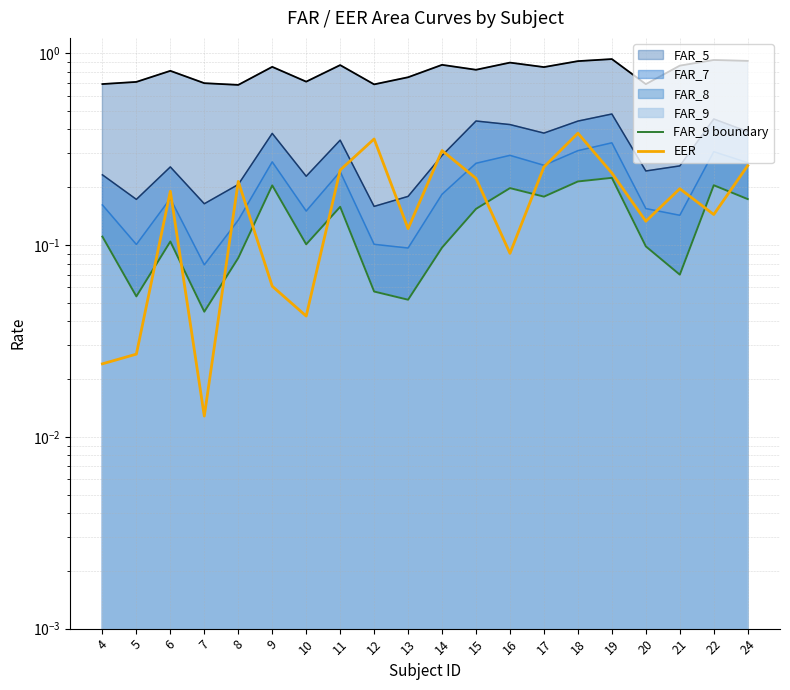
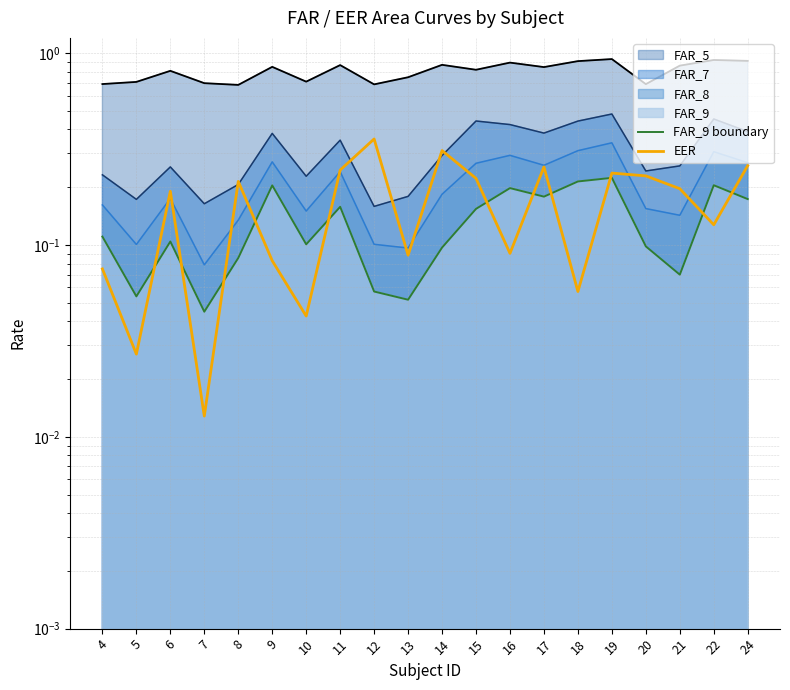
EER, 4: 0.024 -> 0.075
EER, 9: 0.061 -> 0.083
EER, 13: 0.12 -> 0.09
EER, 18: 0.38 -> 0.057
EER, 20: 0.13 -> 0.23
EER, 22: 0.14 -> 0.13
